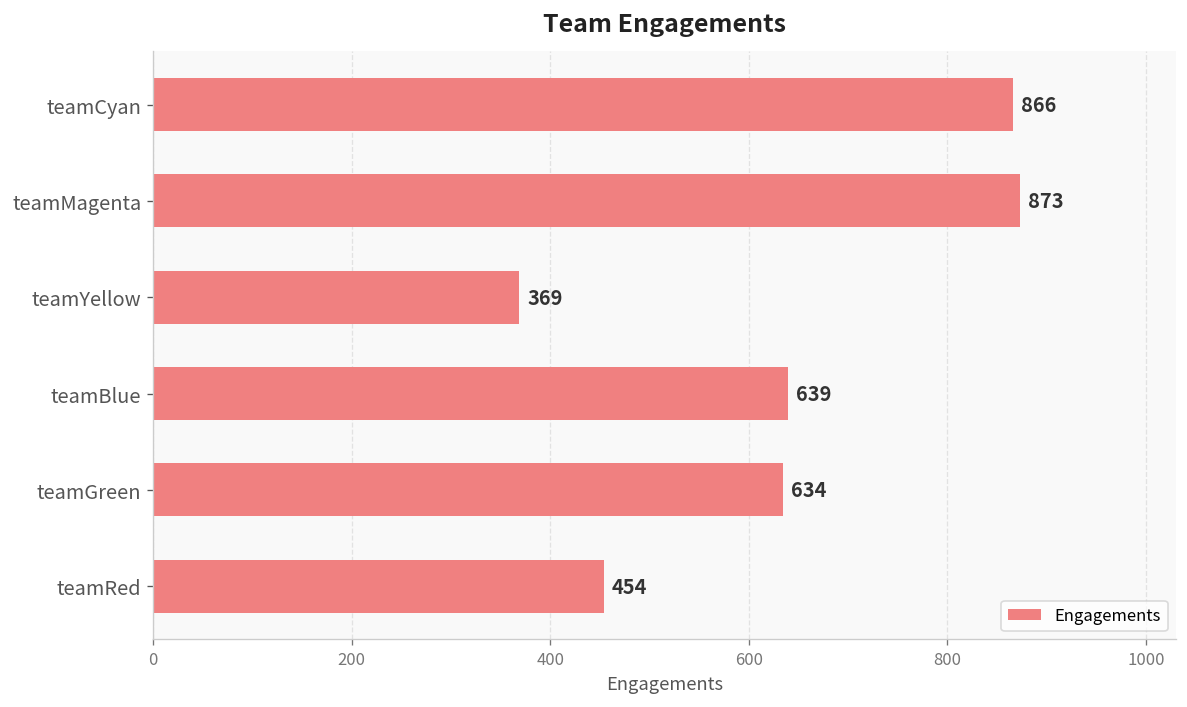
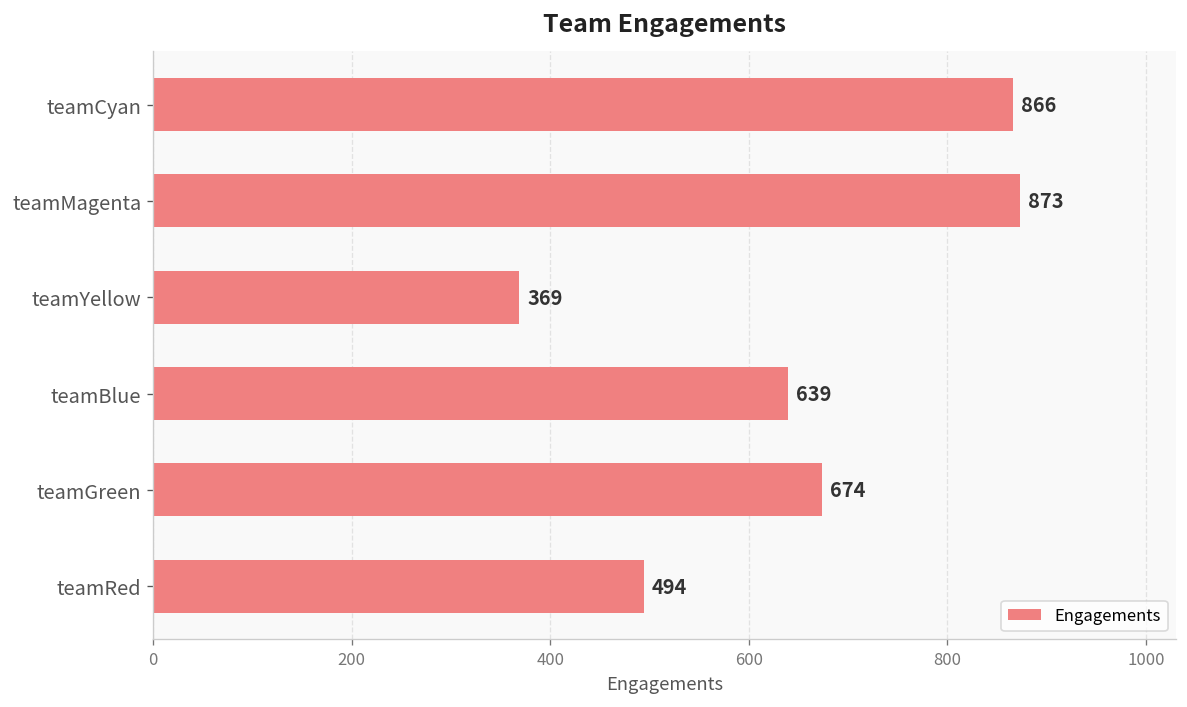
teamGreen: 634 -> 674
teamRed: 454 -> 494
